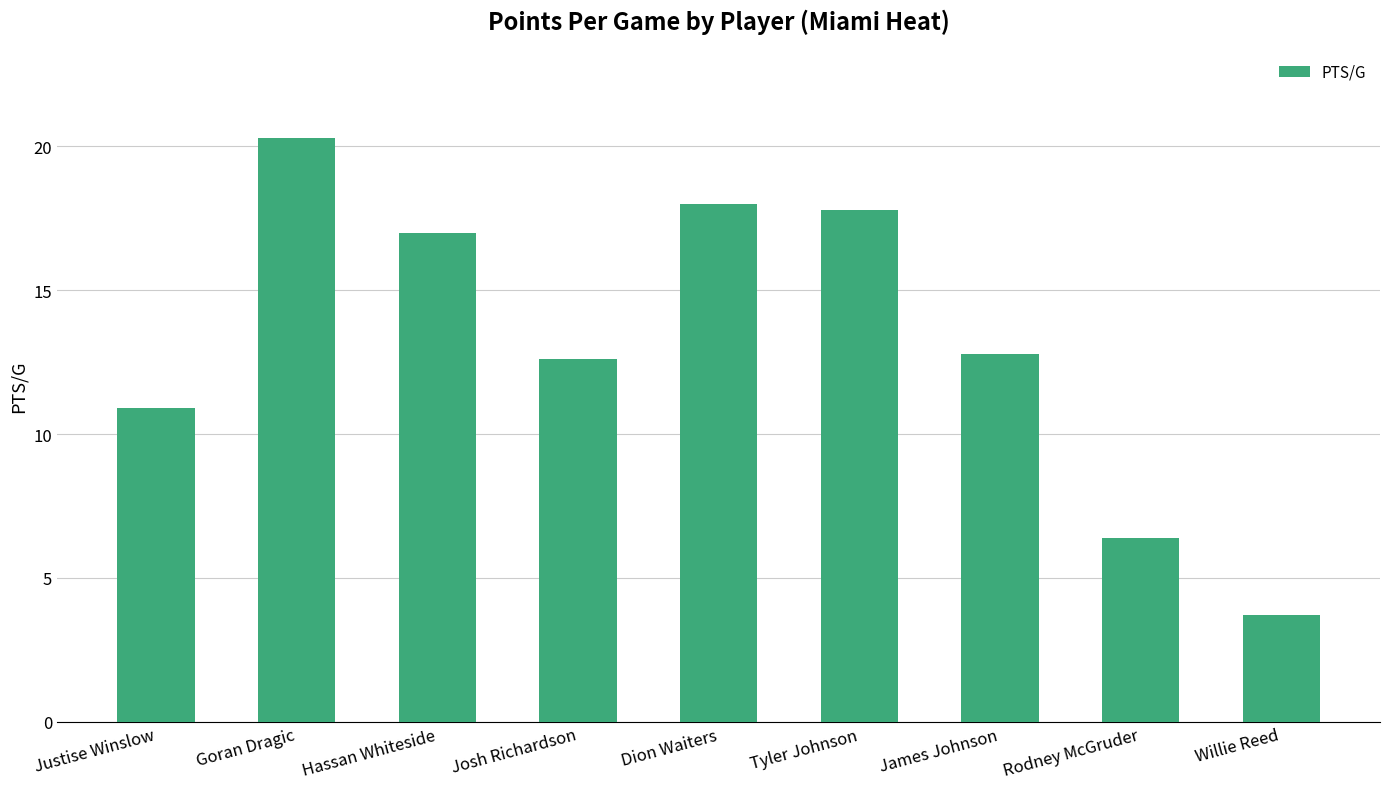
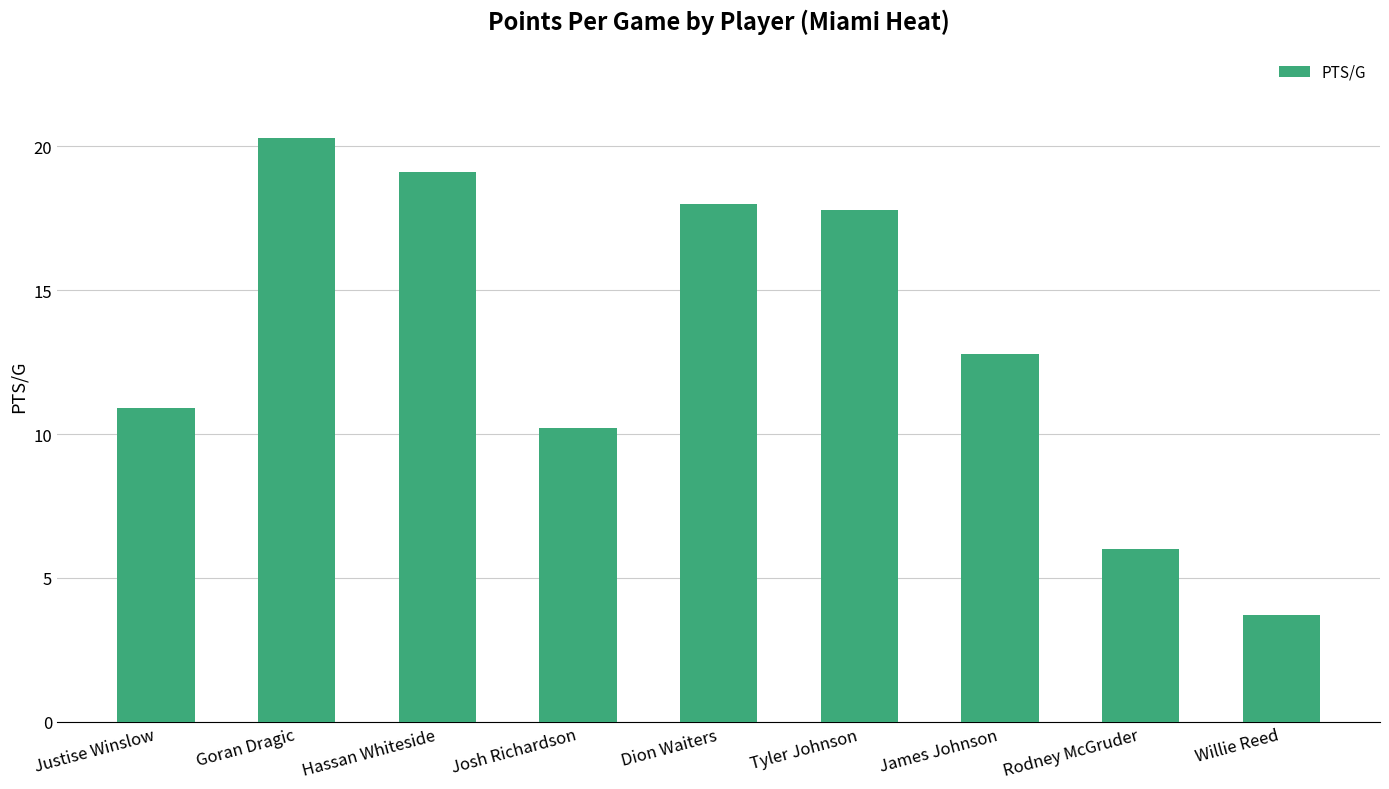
Hassan Whiteside: 17.0 -> 19.1
Josh Richardson: 12.6 -> 10.2
Rodney McGruder: 6.4 -> 6.0
